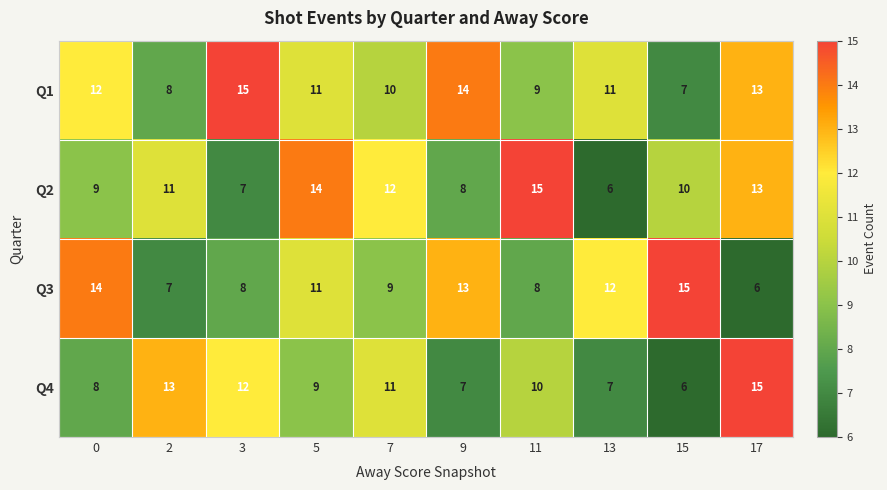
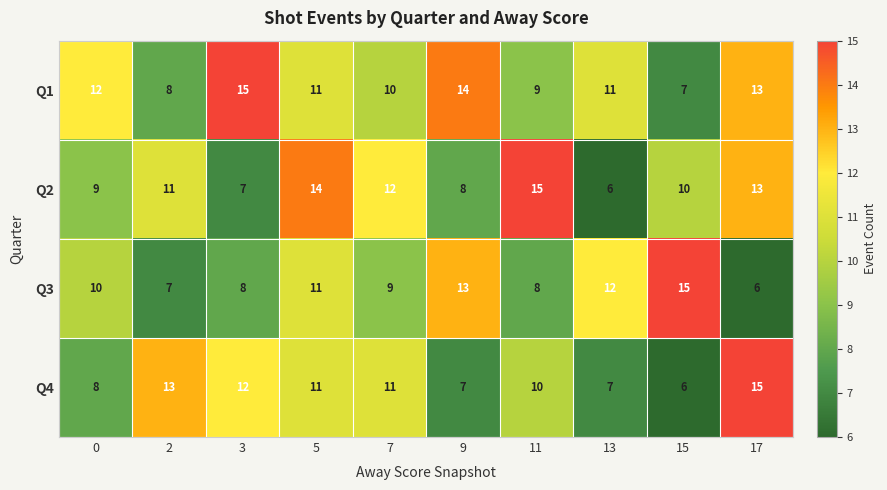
Q3, 0: 14 -> 10
Q4, 5: 9 -> 11
